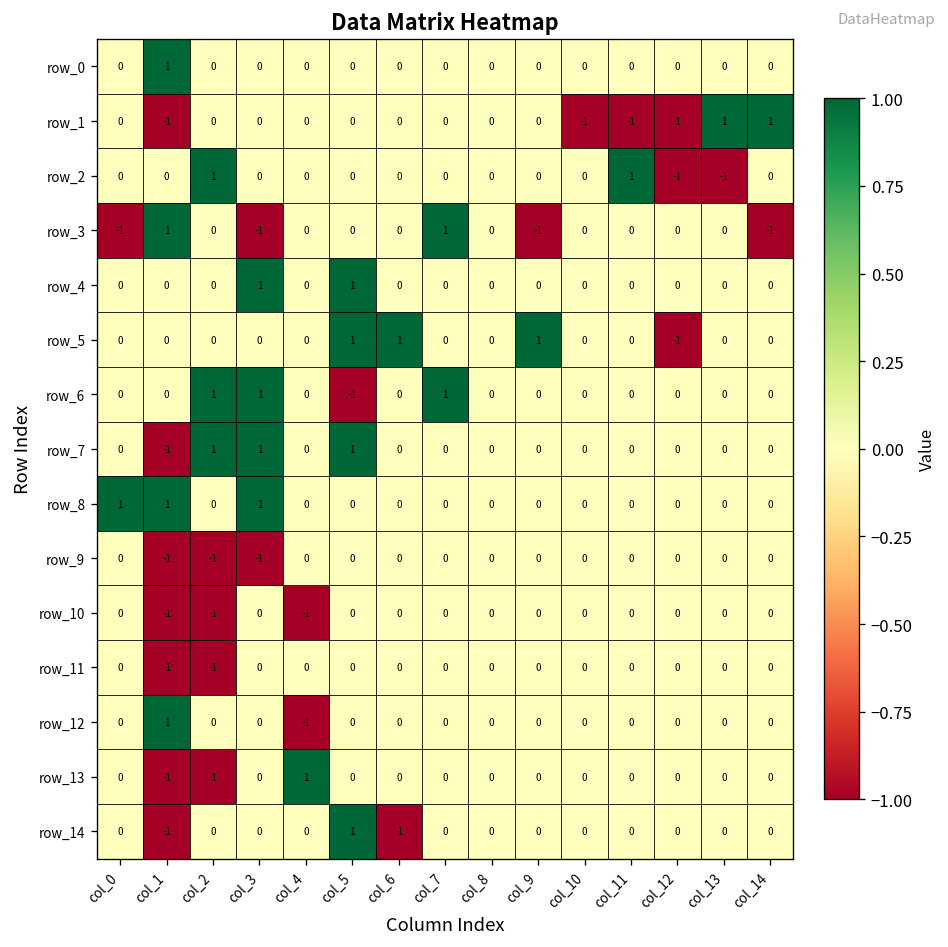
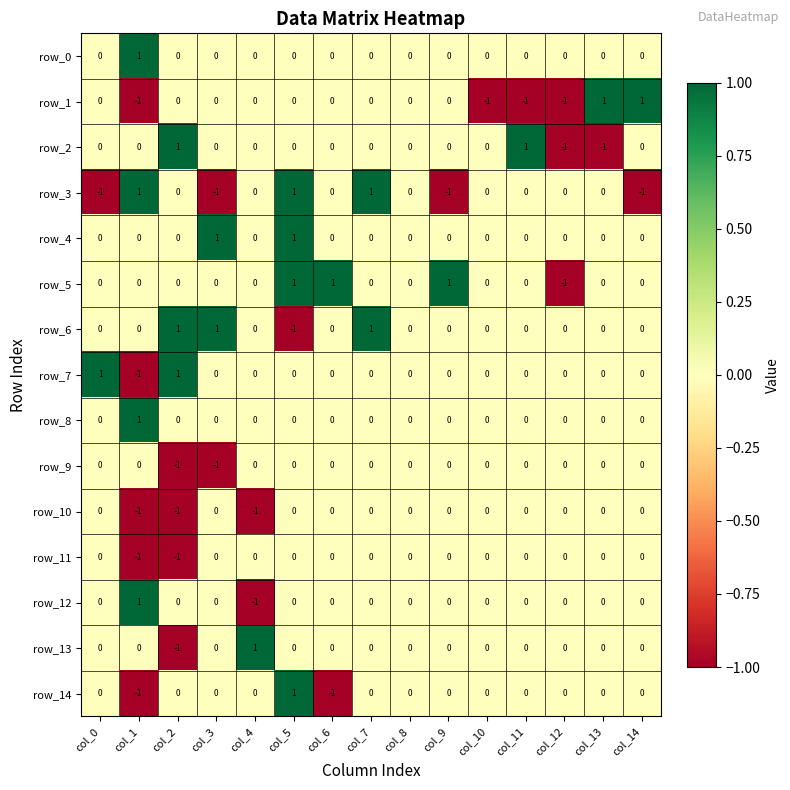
row_3, col_5: 0 -> 1
row_7, col_0: 0 -> 1
row_7, col_3: 1 -> 0
row_7, col_5: 1 -> 0
row_8, col_0: 1 -> 0
row_8, col_3: 1 -> 0
row_9, col_1: -1 -> 0
row_13, col_1: -1 -> 0
